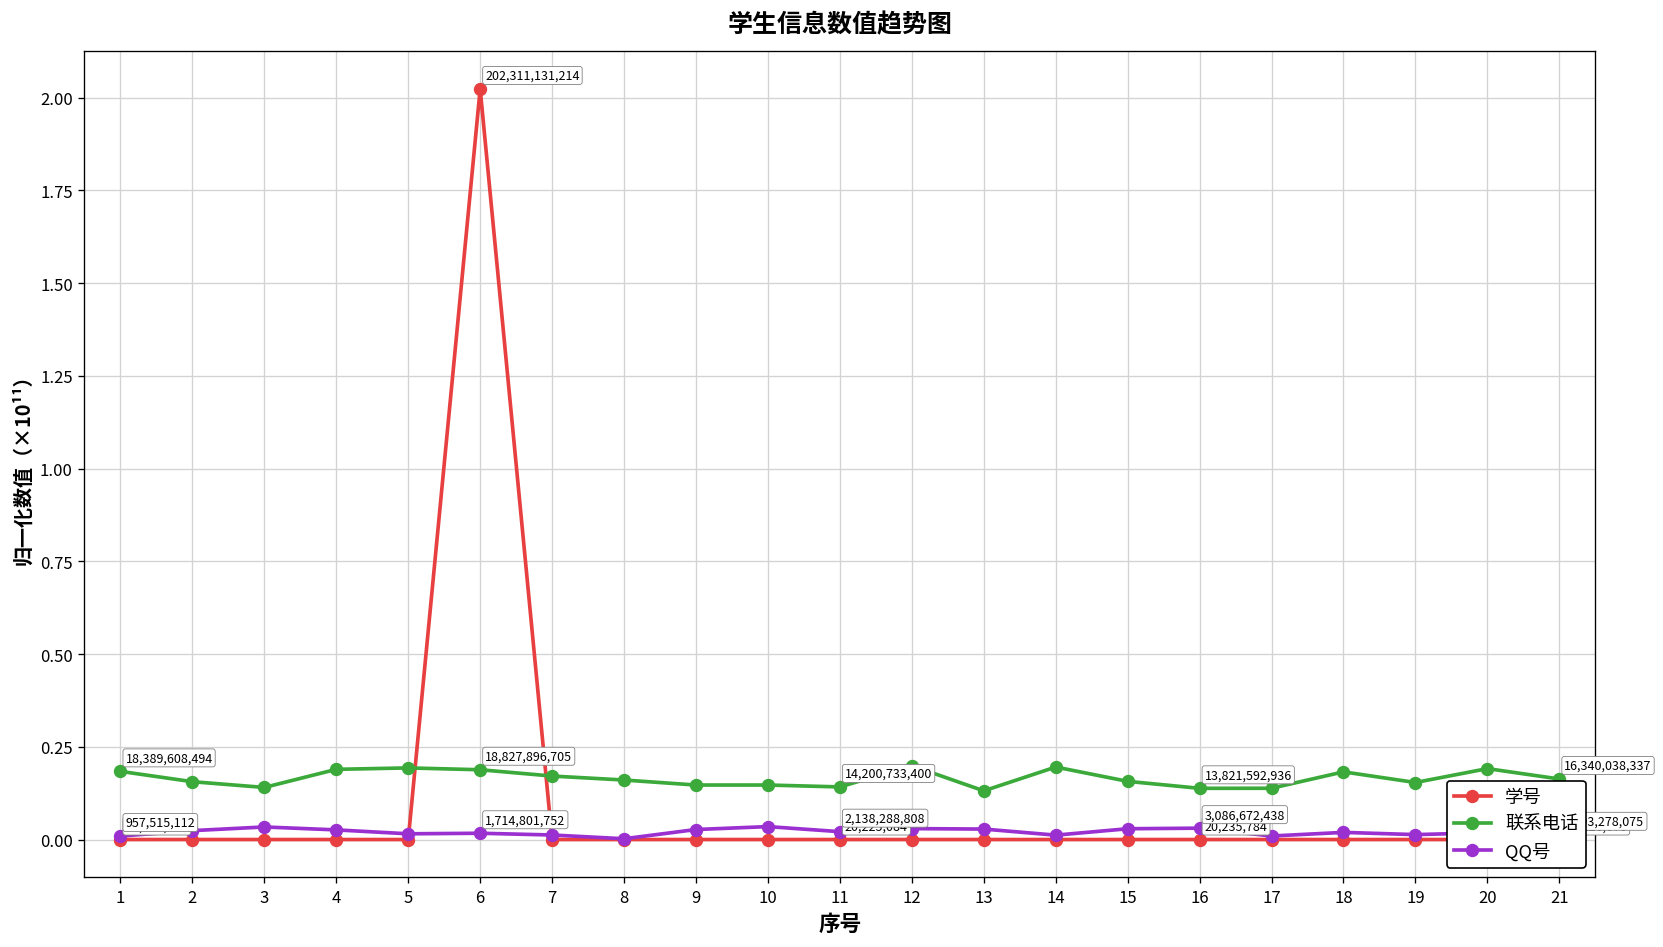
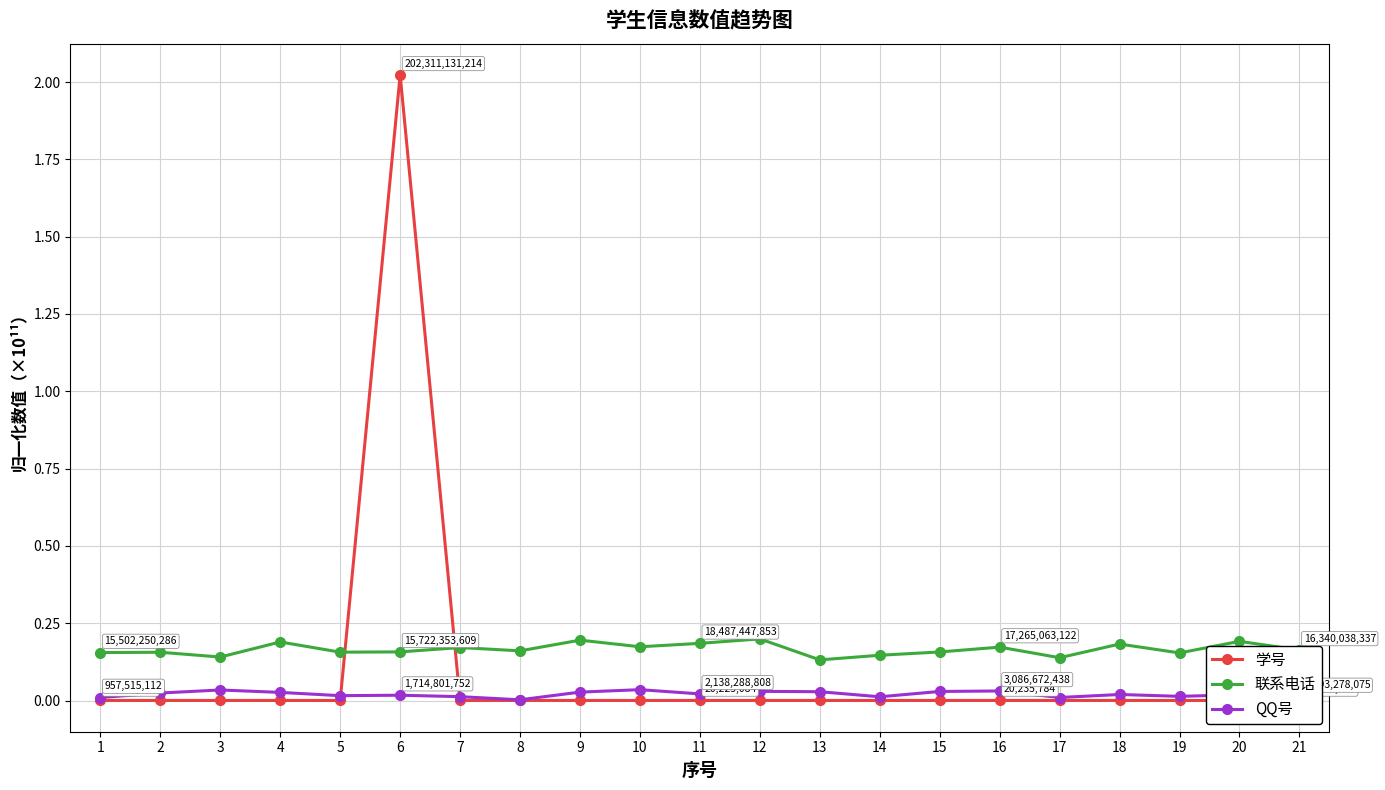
联系电话, 1: 18,389,608,494 -> 15,502,250,286
联系电话, 5: 0.19 -> 0.16
联系电话, 6: 18,827,896,705 -> 15,722,353,609
联系电话, 9: 0.15 -> 0.20
联系电话, 10: 0.15 -> 0.17
联系电话, 11: 14,200,733,400 -> 18,487,447,853
联系电话, 14: 0.20 -> 0.15
联系电话, 16: 13,821,592,936 -> 17,265,063,122
